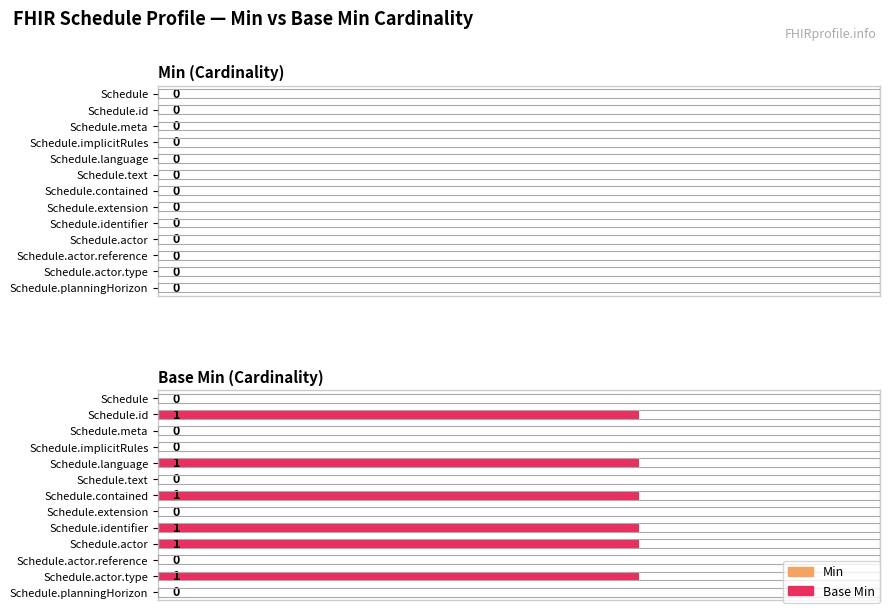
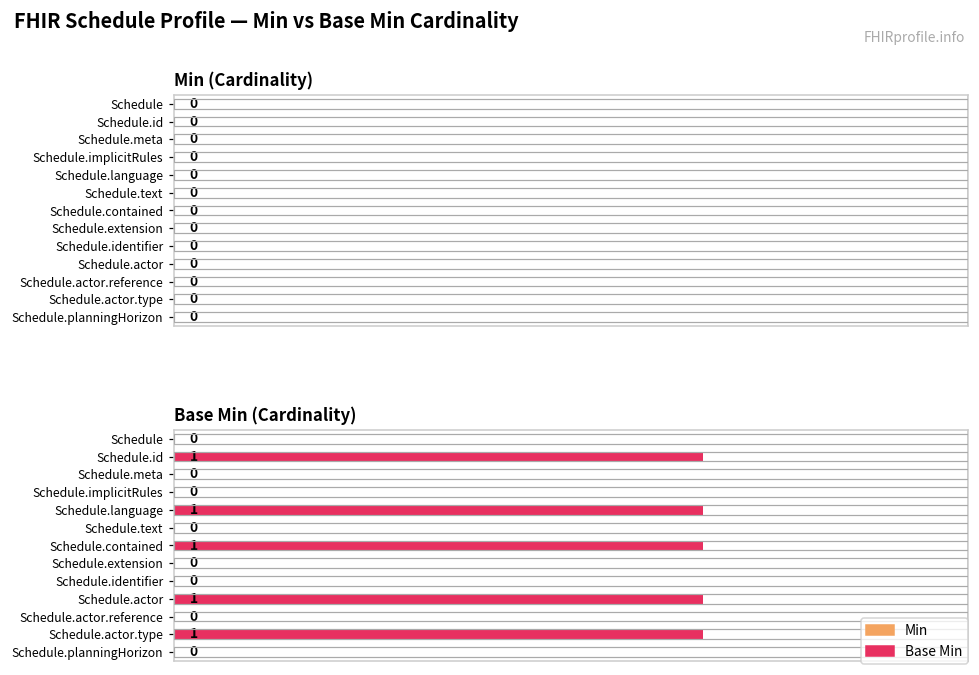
Base Min (Cardinality), Schedule.identifier: 1 -> 0
